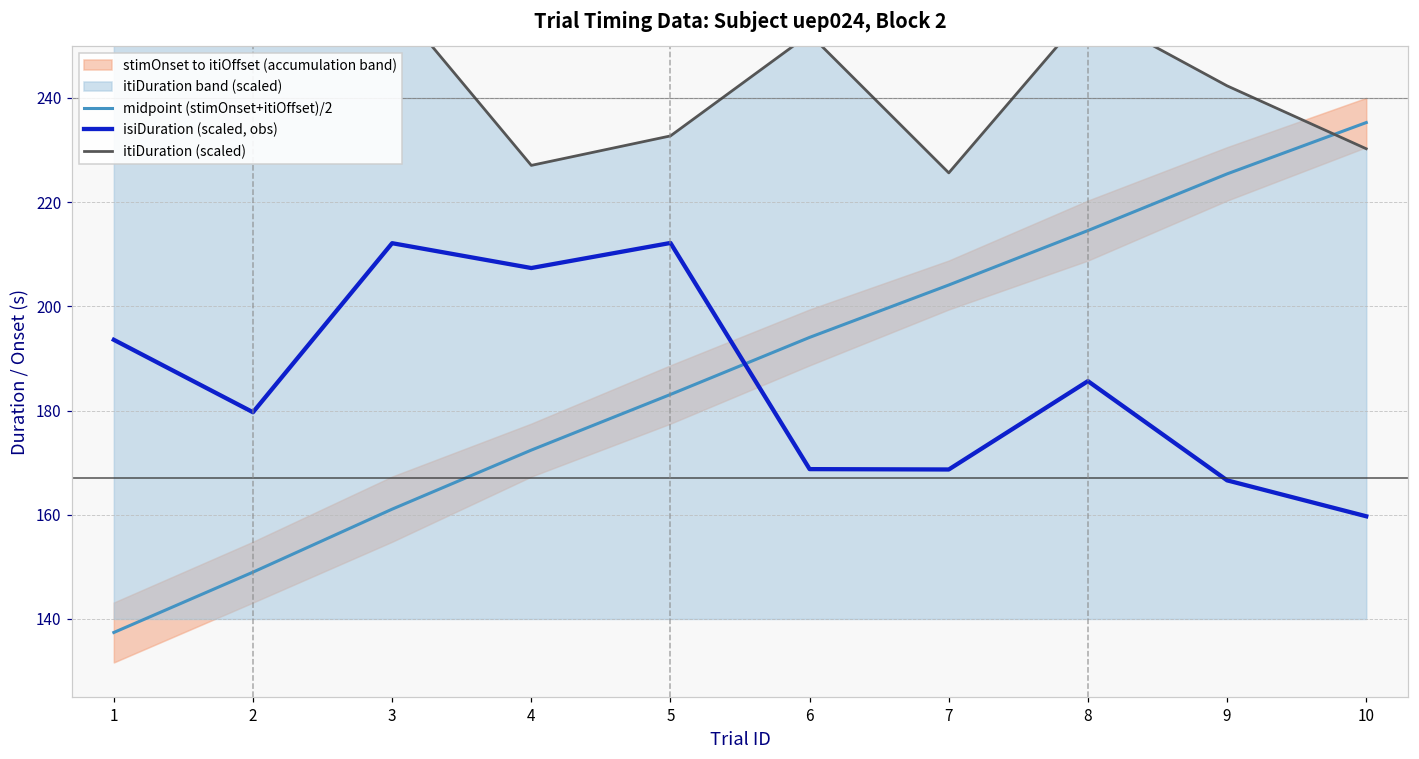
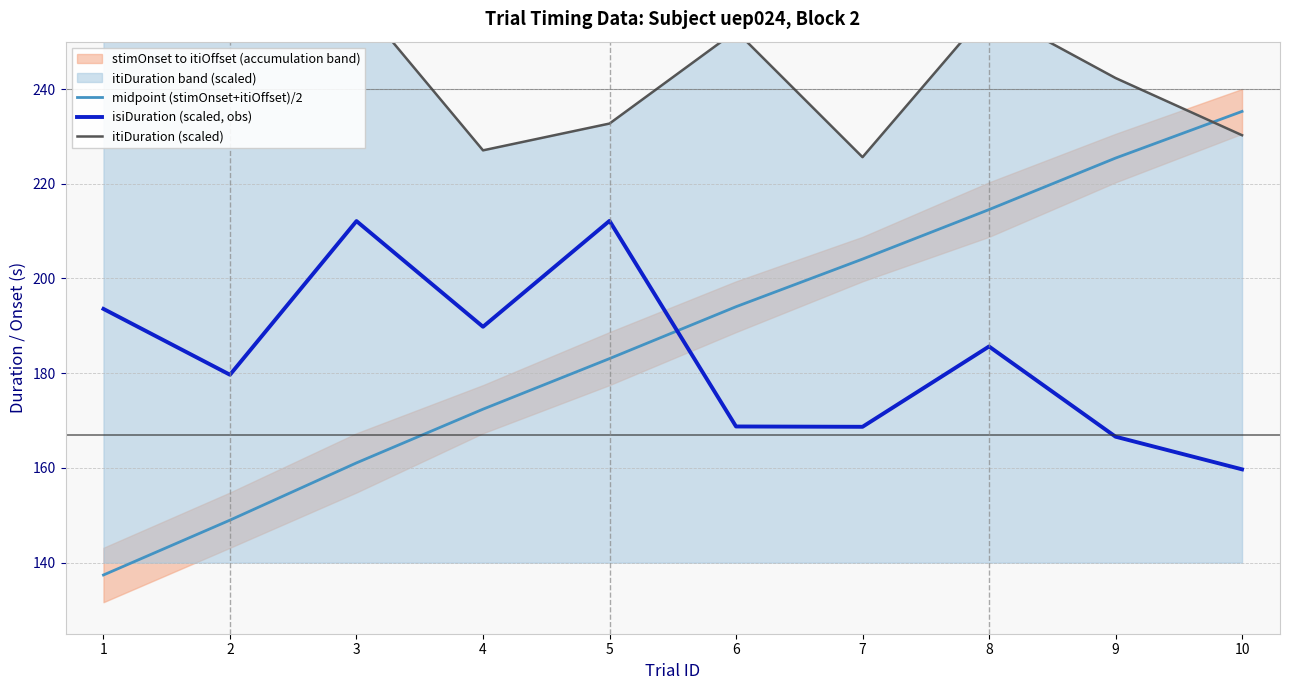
isiDuration (scaled, obs), 4: 207 -> 190
